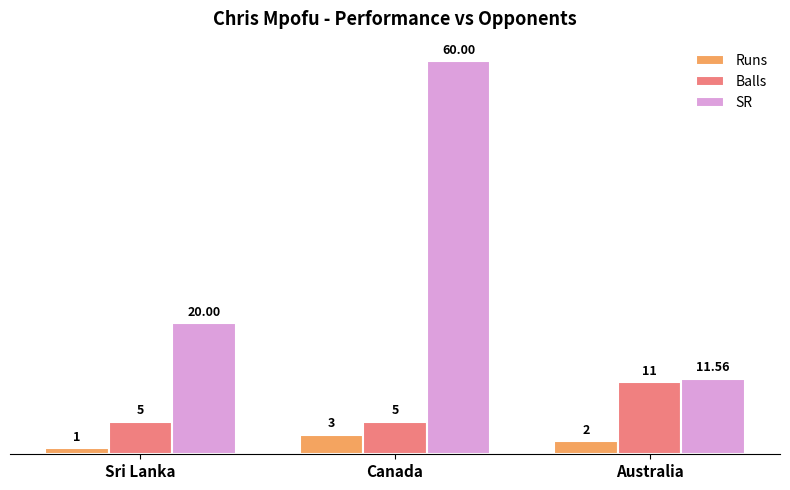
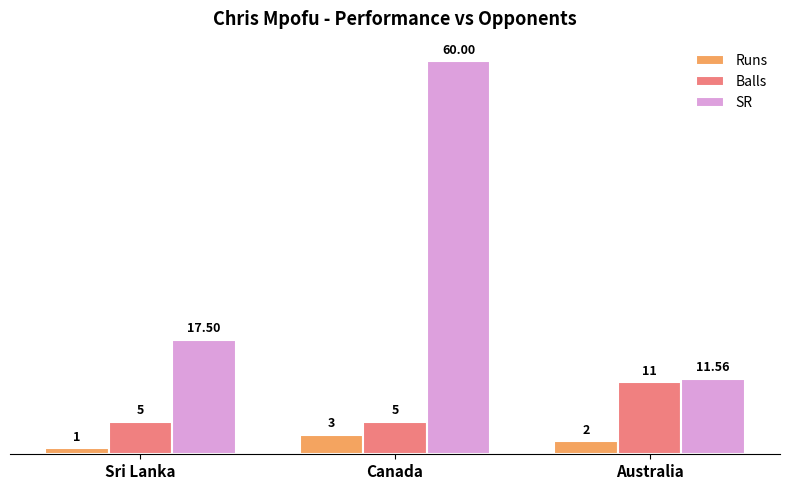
SR, Sri Lanka: 20.00 -> 17.50
